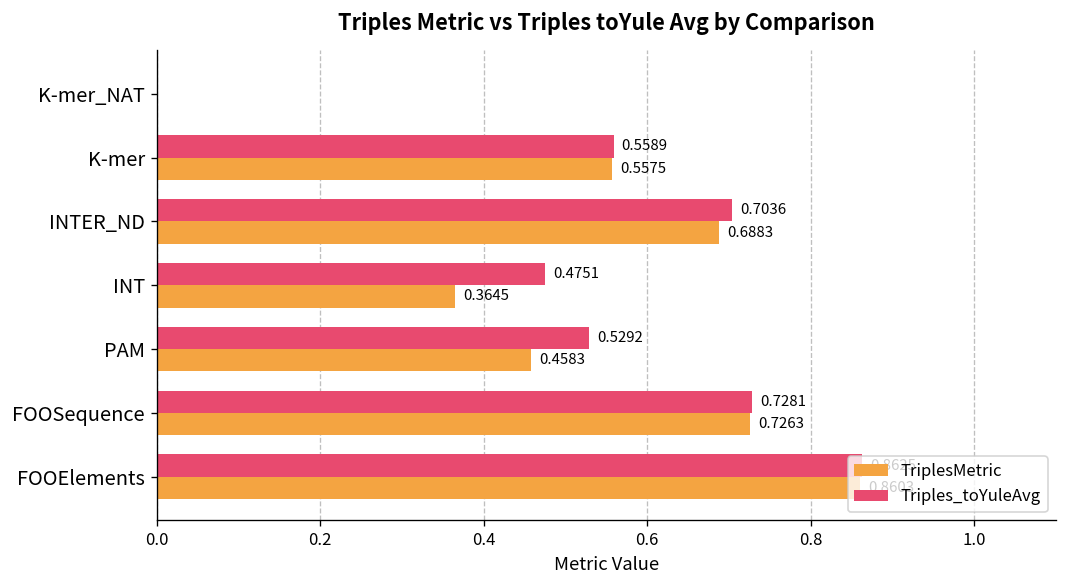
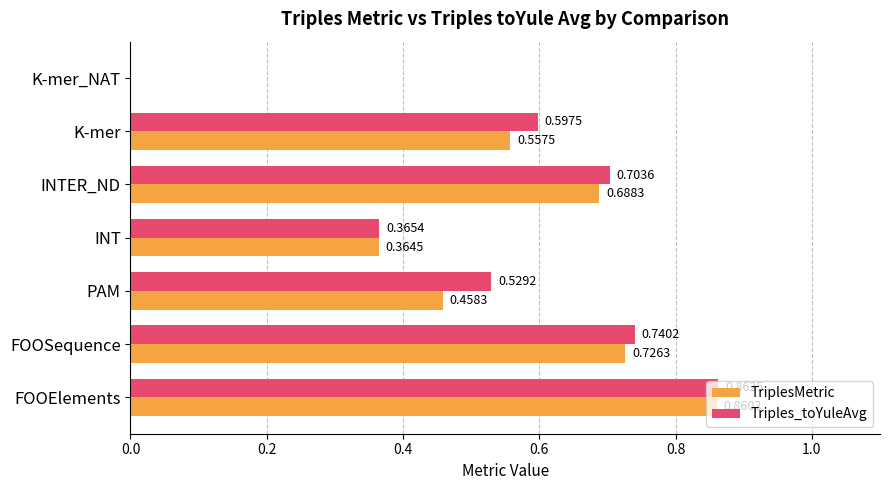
Triples_toYuleAvg, K-mer: 0.5589 -> 0.5975
Triples_toYuleAvg, INT: 0.4751 -> 0.3654
Triples_toYuleAvg, FOOSequence: 0.7281 -> 0.7402
